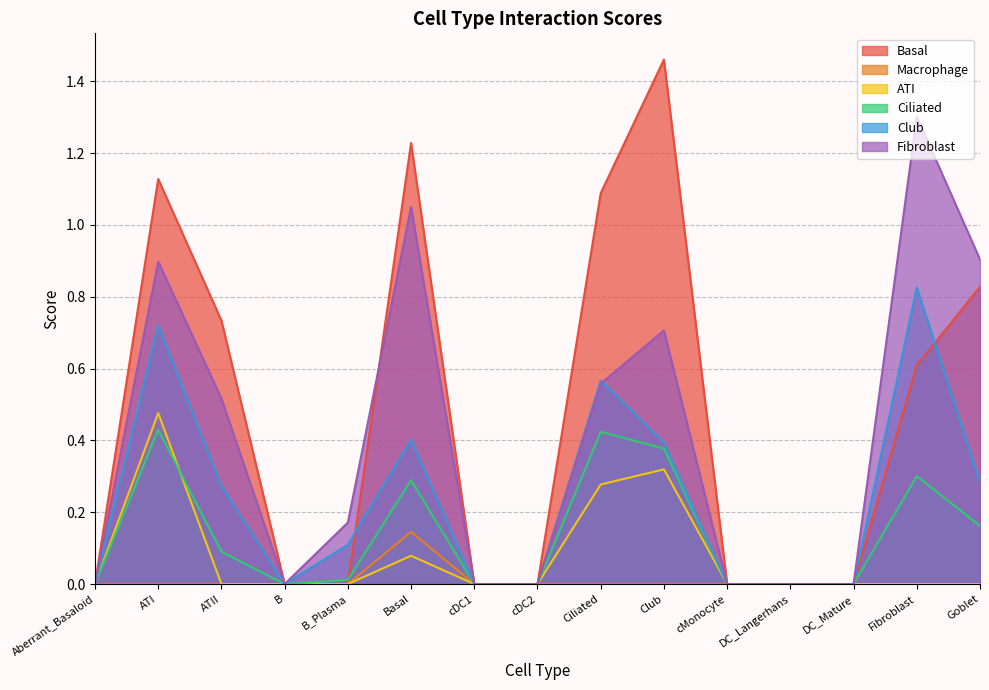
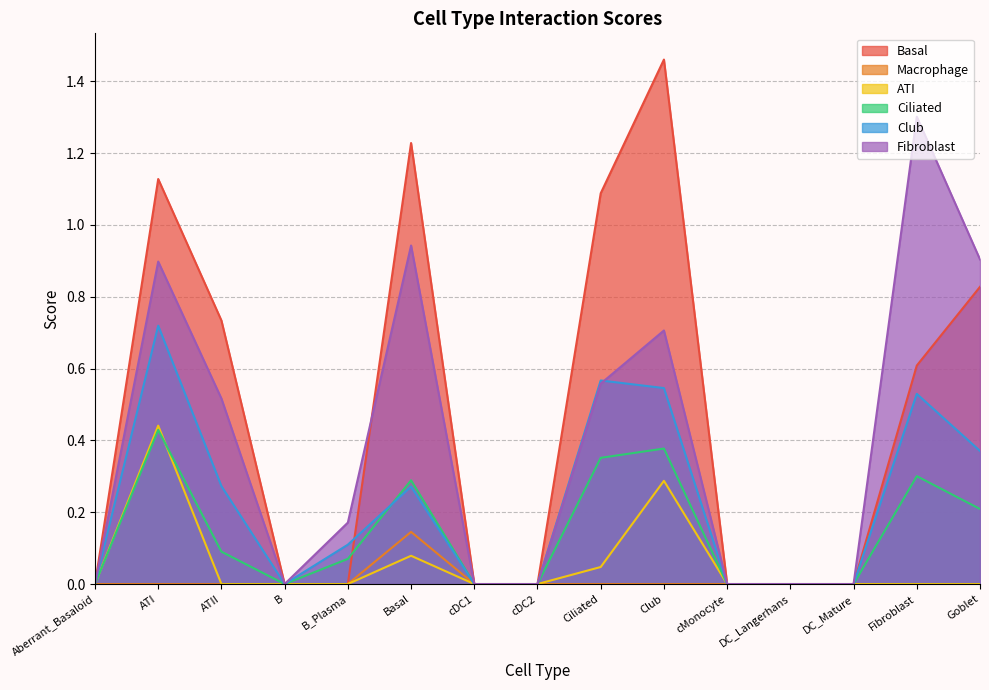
ATI, ATI: 0.48 -> 0.44
Ciliated, B_Plasma: 0.01 -> 0.07
Club, Basal: 0.40 -> 0.27
Fibroblast, Basal: 1.05 -> 0.94
ATI, Ciliated: 0.28 -> 0.05
Ciliated, Ciliated: 0.42 -> 0.35
ATI, Club: 0.32 -> 0.29
Club, Club: 0.39 -> 0.55
Club, Fibroblast: 0.83 -> 0.53
Ciliated, Goblet: 0.16 -> 0.21
Club, Goblet: 0.28 -> 0.37
